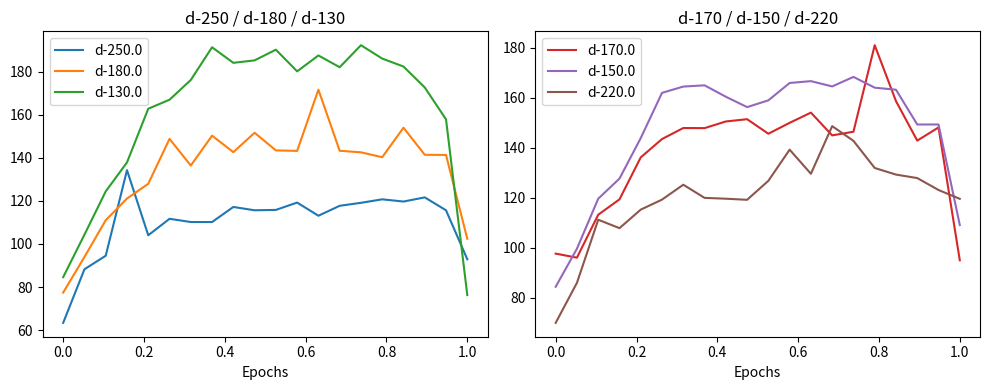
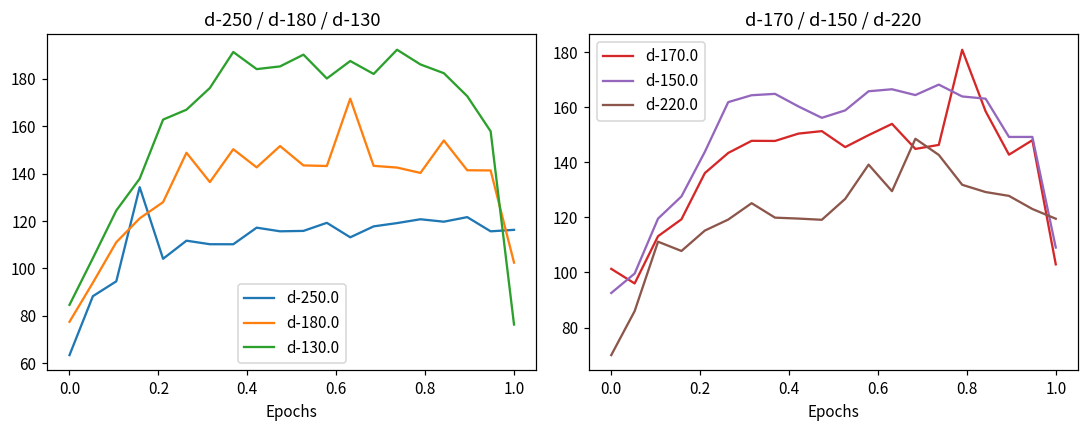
d-250 / d-180 / d-130, d-250.0, 1.0: 93 -> 116
d-170 / d-150 / d-220, d-170.0, 0.0: 98 -> 101
d-170 / d-150 / d-220, d-150.0, 0.0: 84 -> 93
d-170 / d-150 / d-220, d-170.0, 1.0: 95 -> 103
